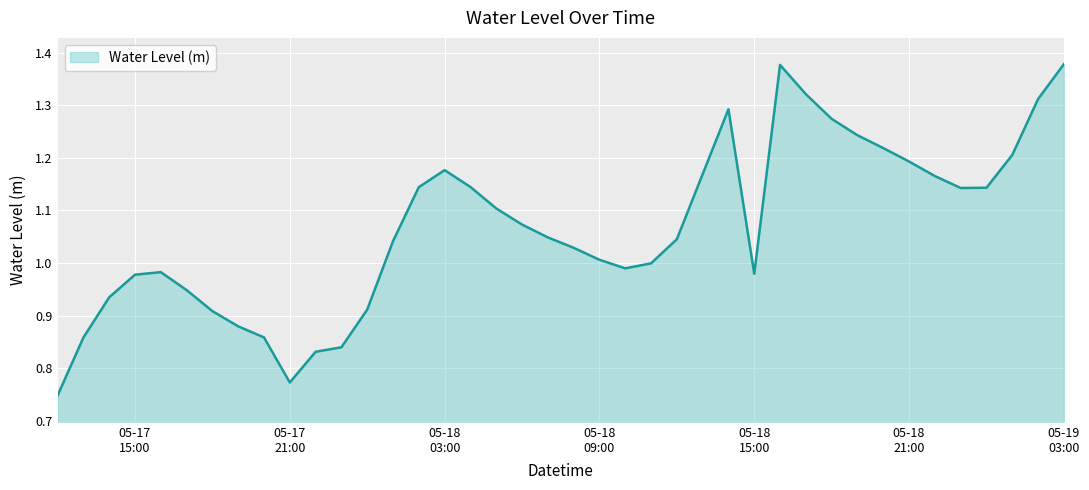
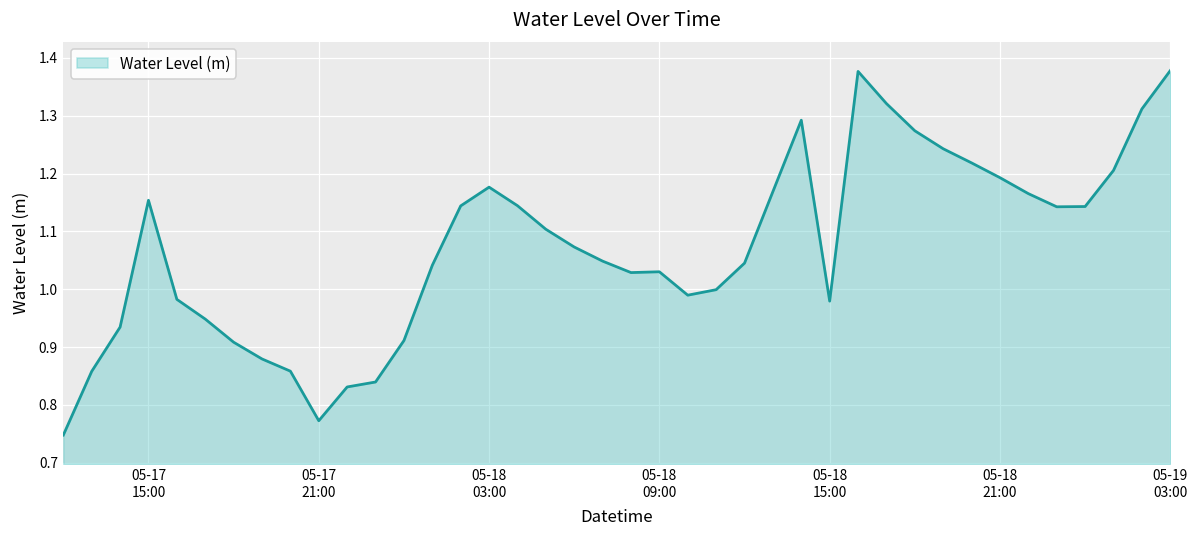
05-17 15:00: 0.98 -> 1.15
05-18 09:00: 1.01 -> 1.03
